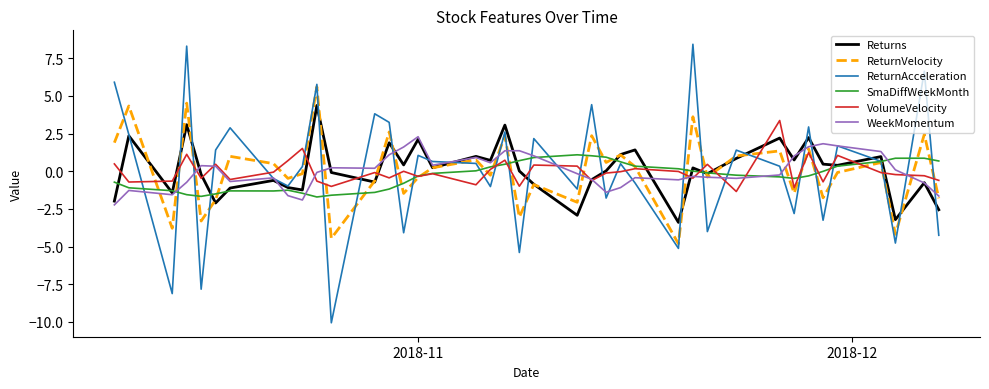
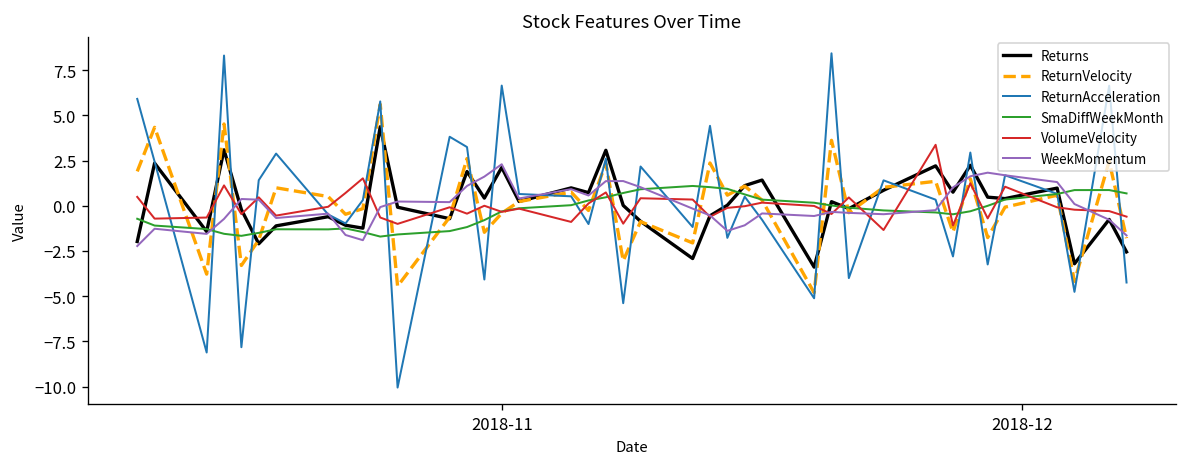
ReturnAcceleration, 2018-11: 1.1 -> 6.6
